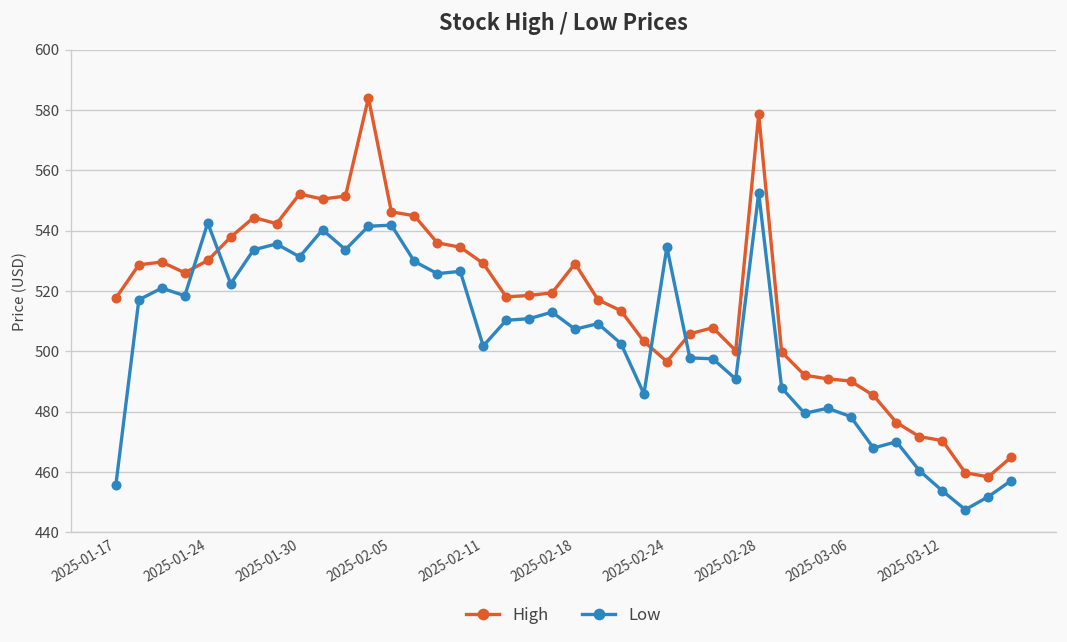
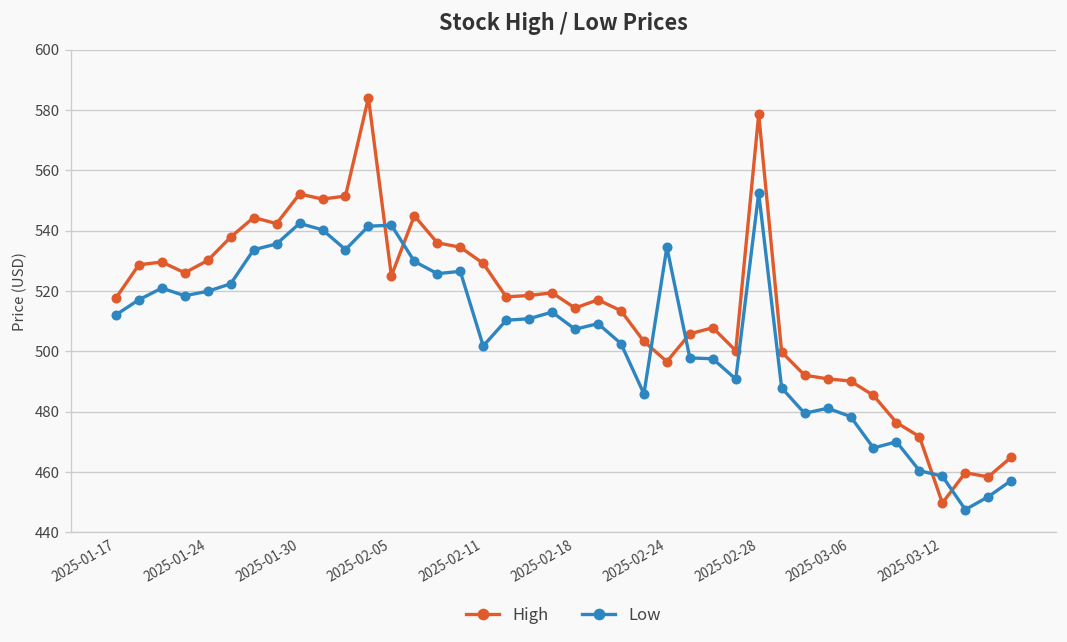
Low, 2025-01-17: 456 -> 512
Low, 2025-01-24: 543 -> 520
Low, 2025-01-30: 531 -> 542
High, 2025-02-05: 546 -> 525
High, 2025-02-18: 529 -> 514
High, 2025-03-12: 470 -> 450
Low, 2025-03-12: 454 -> 459
